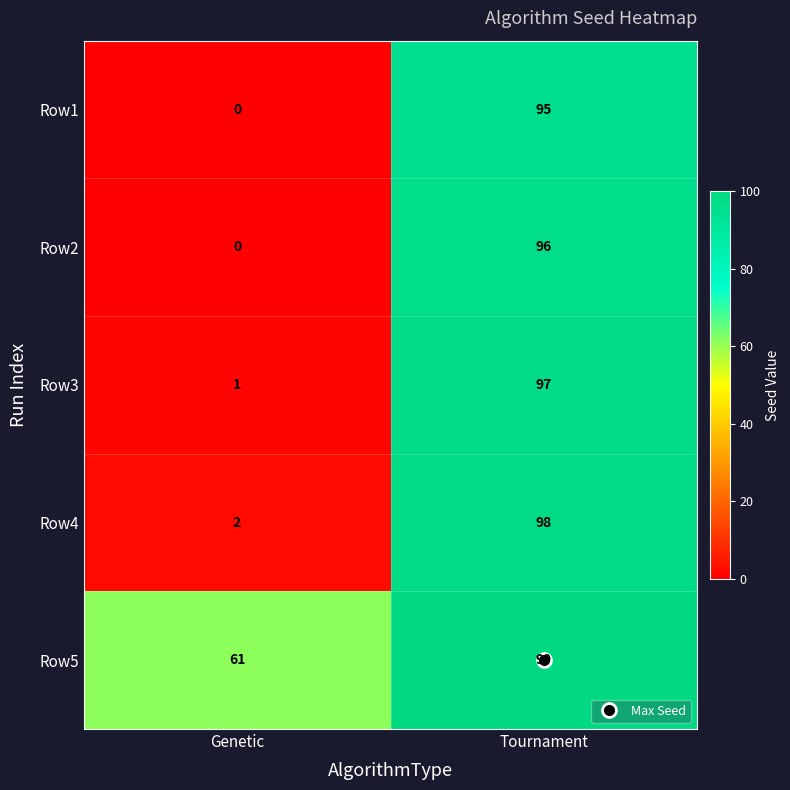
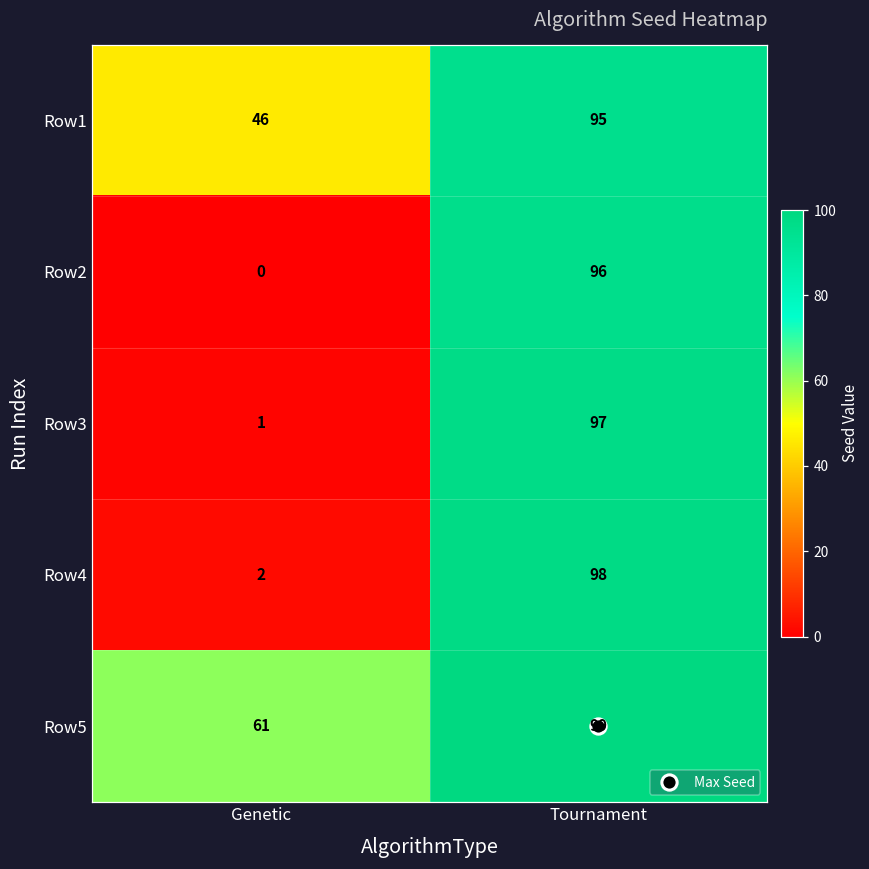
Row1, Genetic: 0 -> 46
